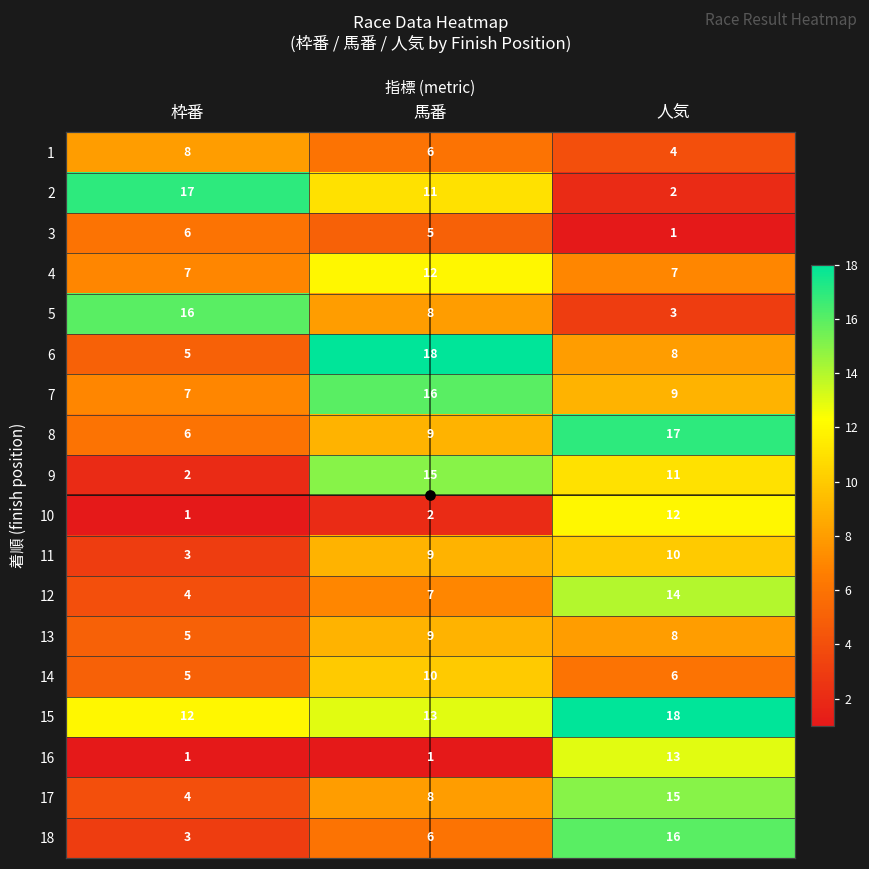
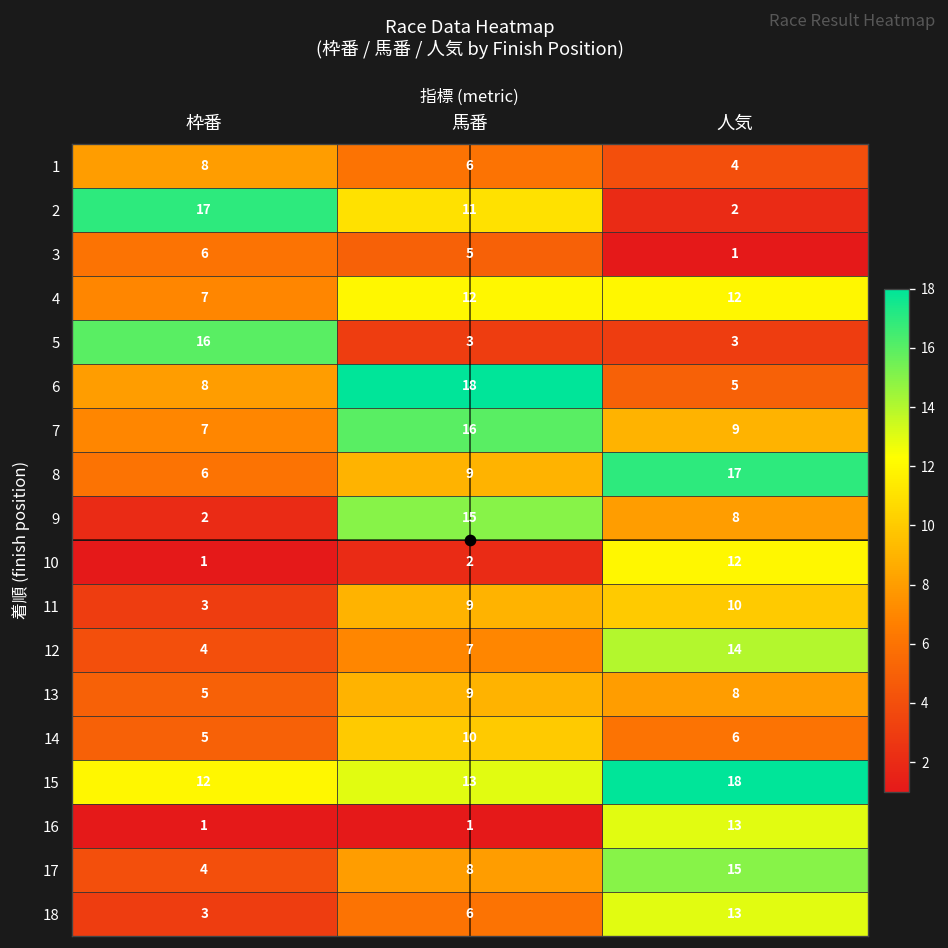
4, 人気: 7 -> 12
5, 馬番: 8 -> 3
6, 枠番: 5 -> 8
6, 人気: 8 -> 5
9, 人気: 11 -> 8
18, 人気: 16 -> 13
